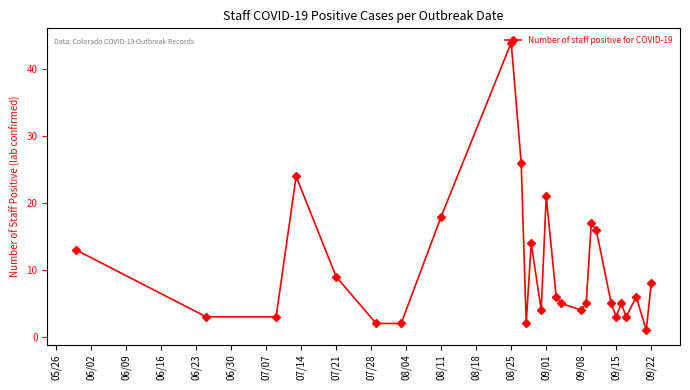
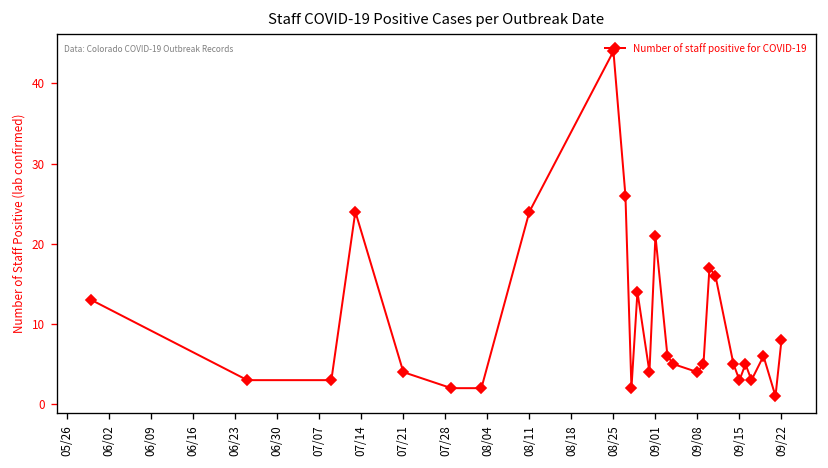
07/21: 9 -> 4
08/11: 18 -> 24
